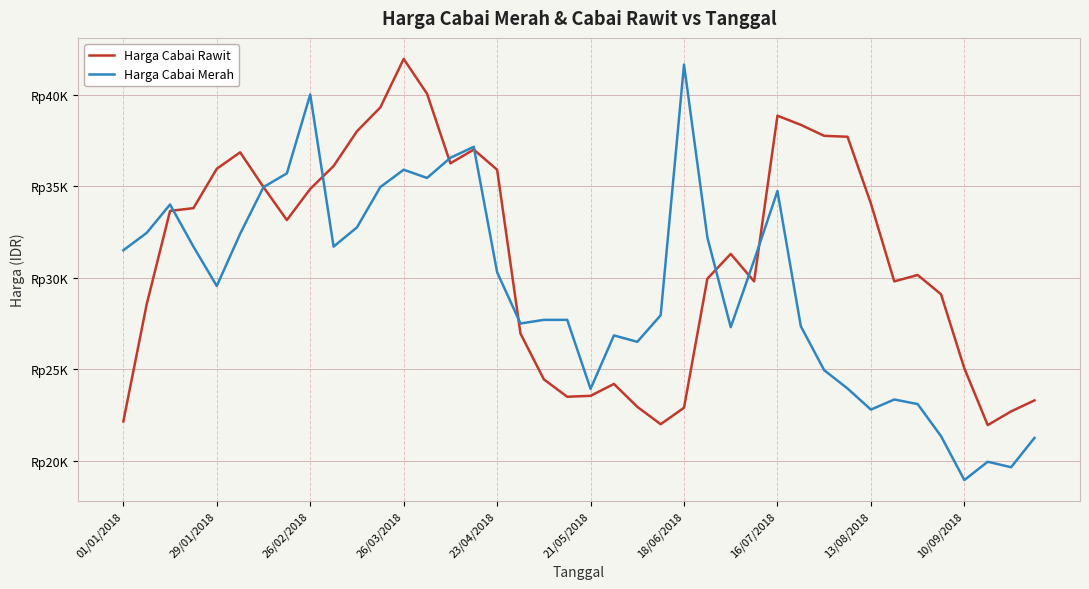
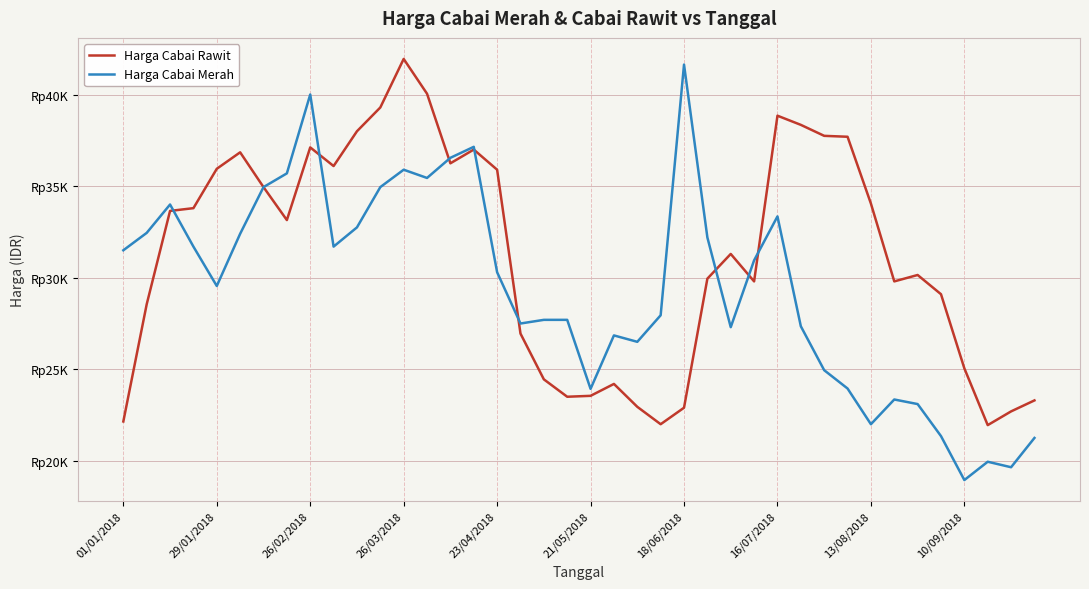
Harga Cabai Rawit, 26/02/2018: Rp34900 -> Rp37100
Harga Cabai Merah, 16/07/2018: Rp34700 -> Rp33400
Harga Cabai Merah, 13/08/2018: Rp22800 -> Rp22000
